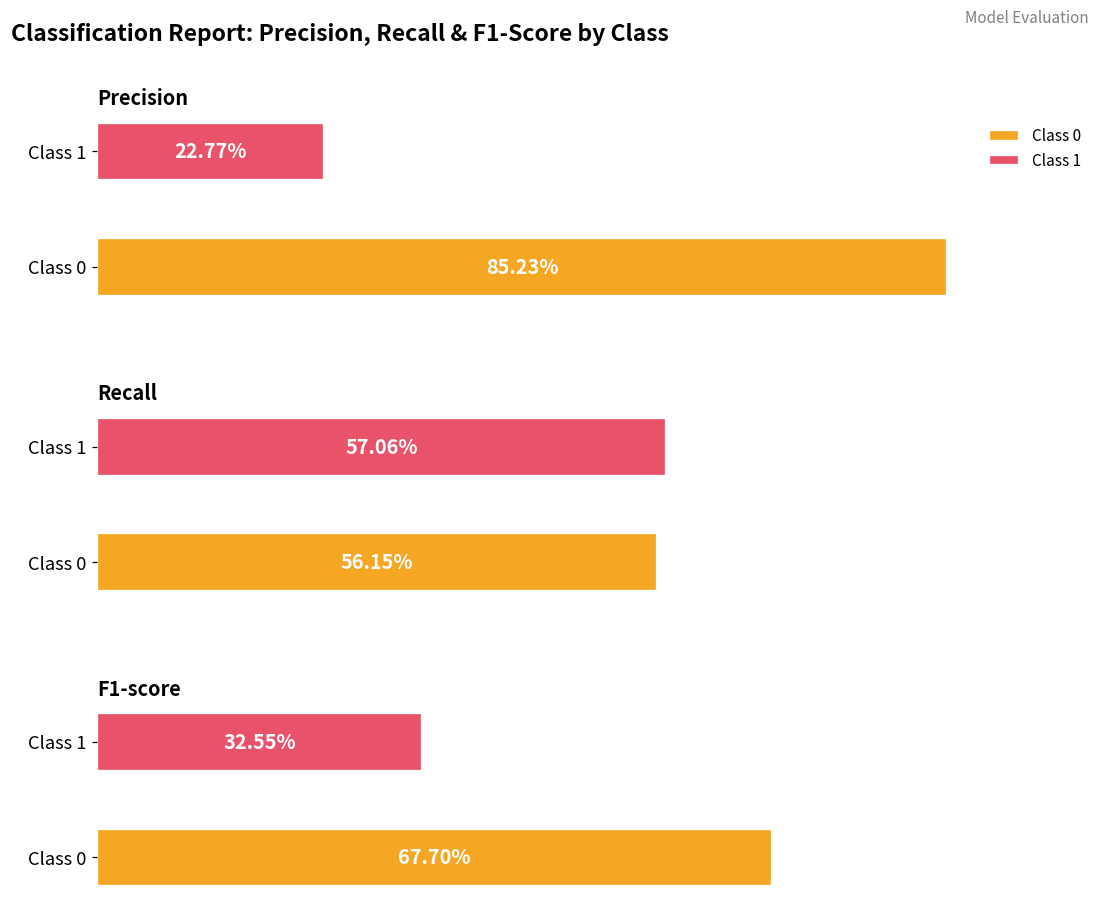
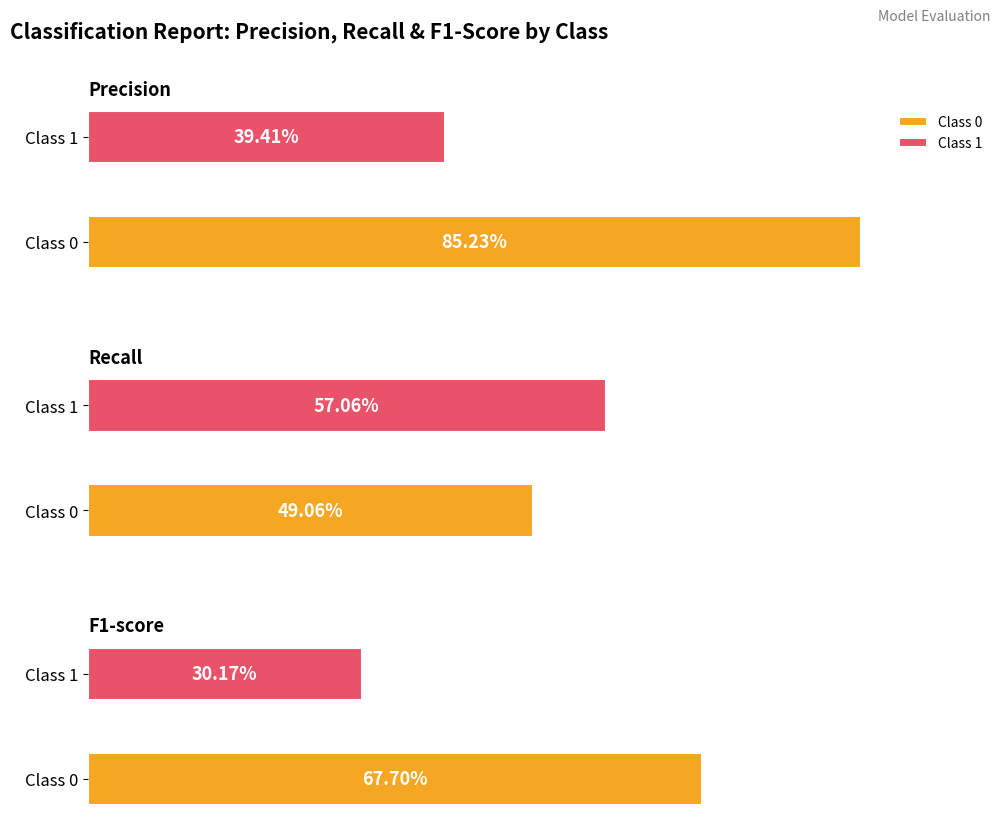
Precision, Class 1: 22.77% -> 39.41%
Recall, Class 0: 56.15% -> 49.06%
F1-score, Class 1: 32.55% -> 30.17%
